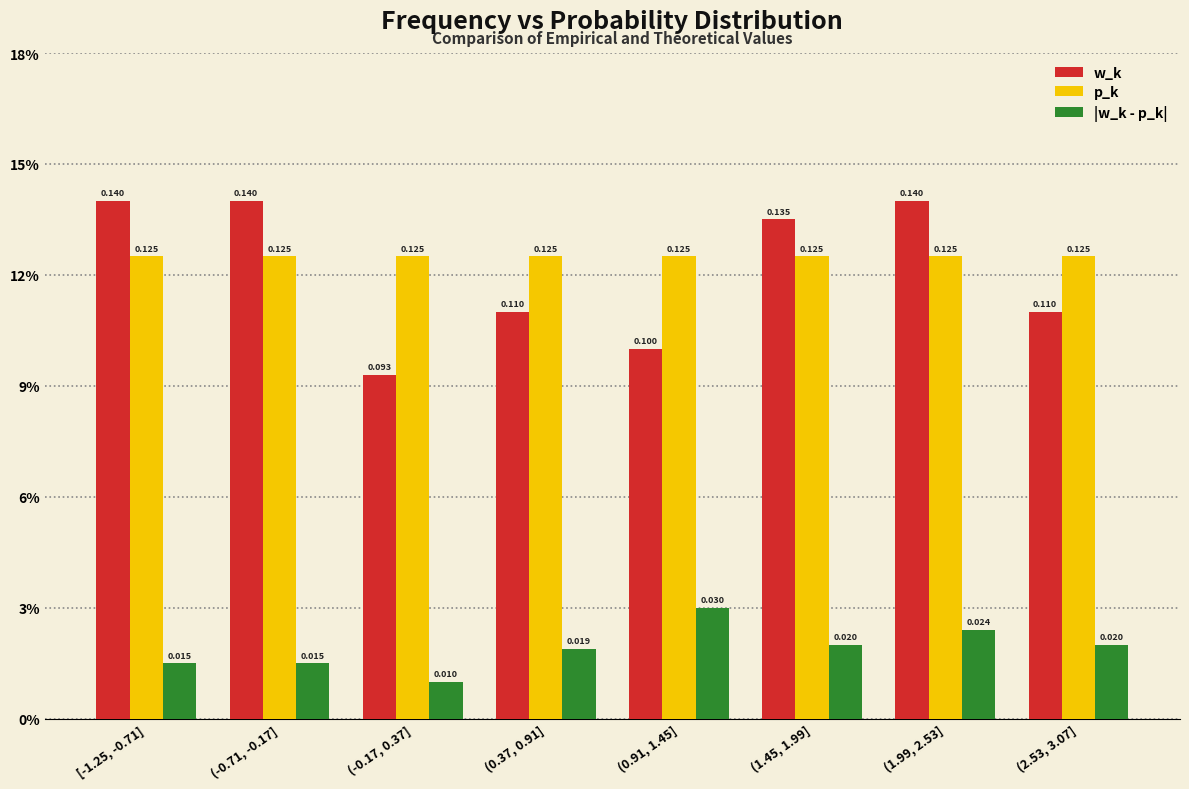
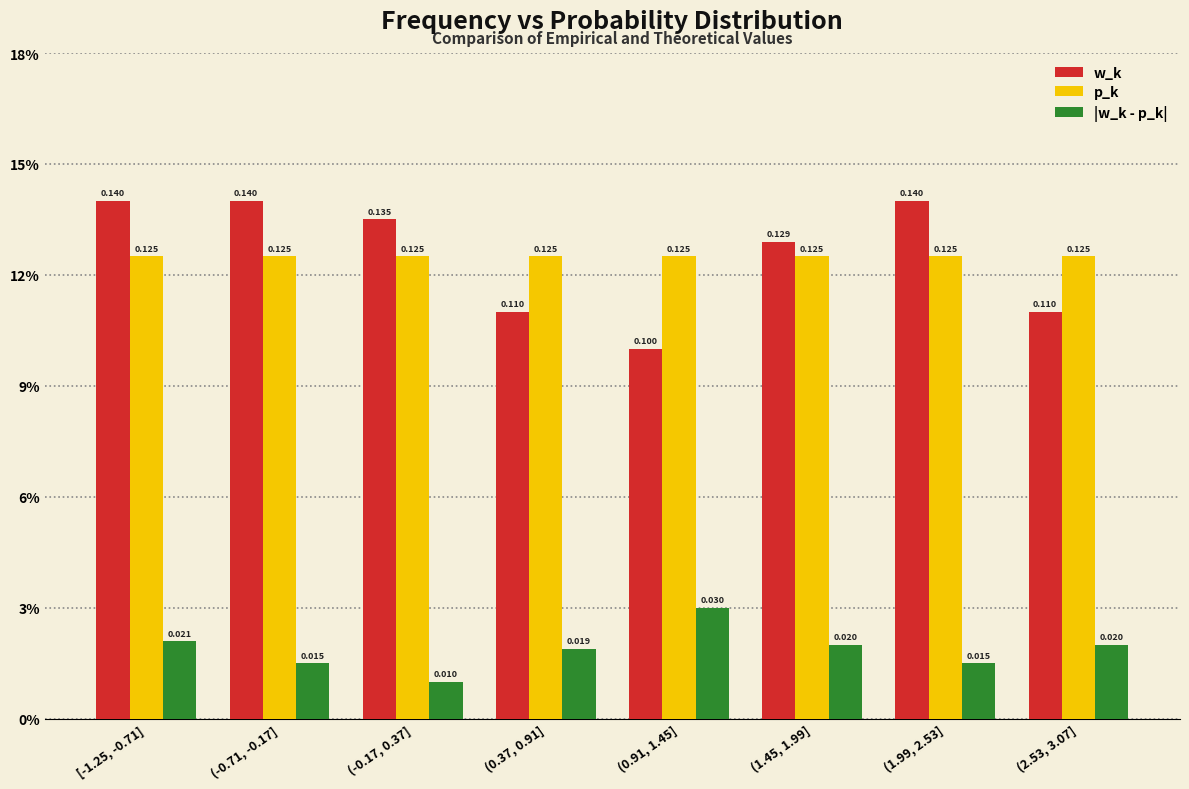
|w_k - p_k|, [-1.25, -0.71]: 0.015 -> 0.021
w_k, (-0.17, 0.37]: 0.093 -> 0.135
w_k, (1.45, 1.99]: 0.135 -> 0.129
|w_k - p_k|, (1.99, 2.53]: 0.024 -> 0.015
